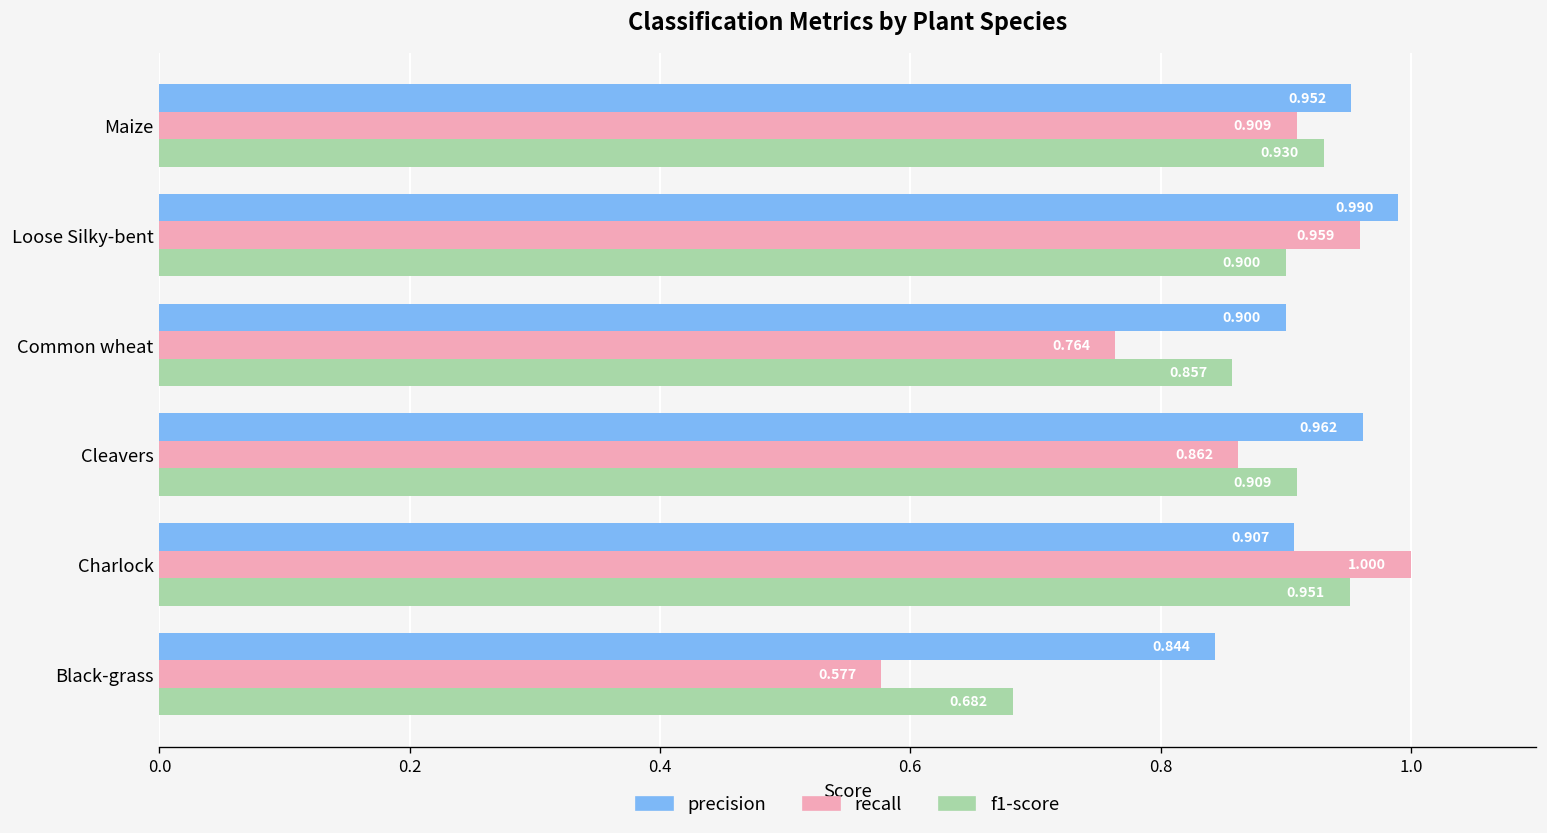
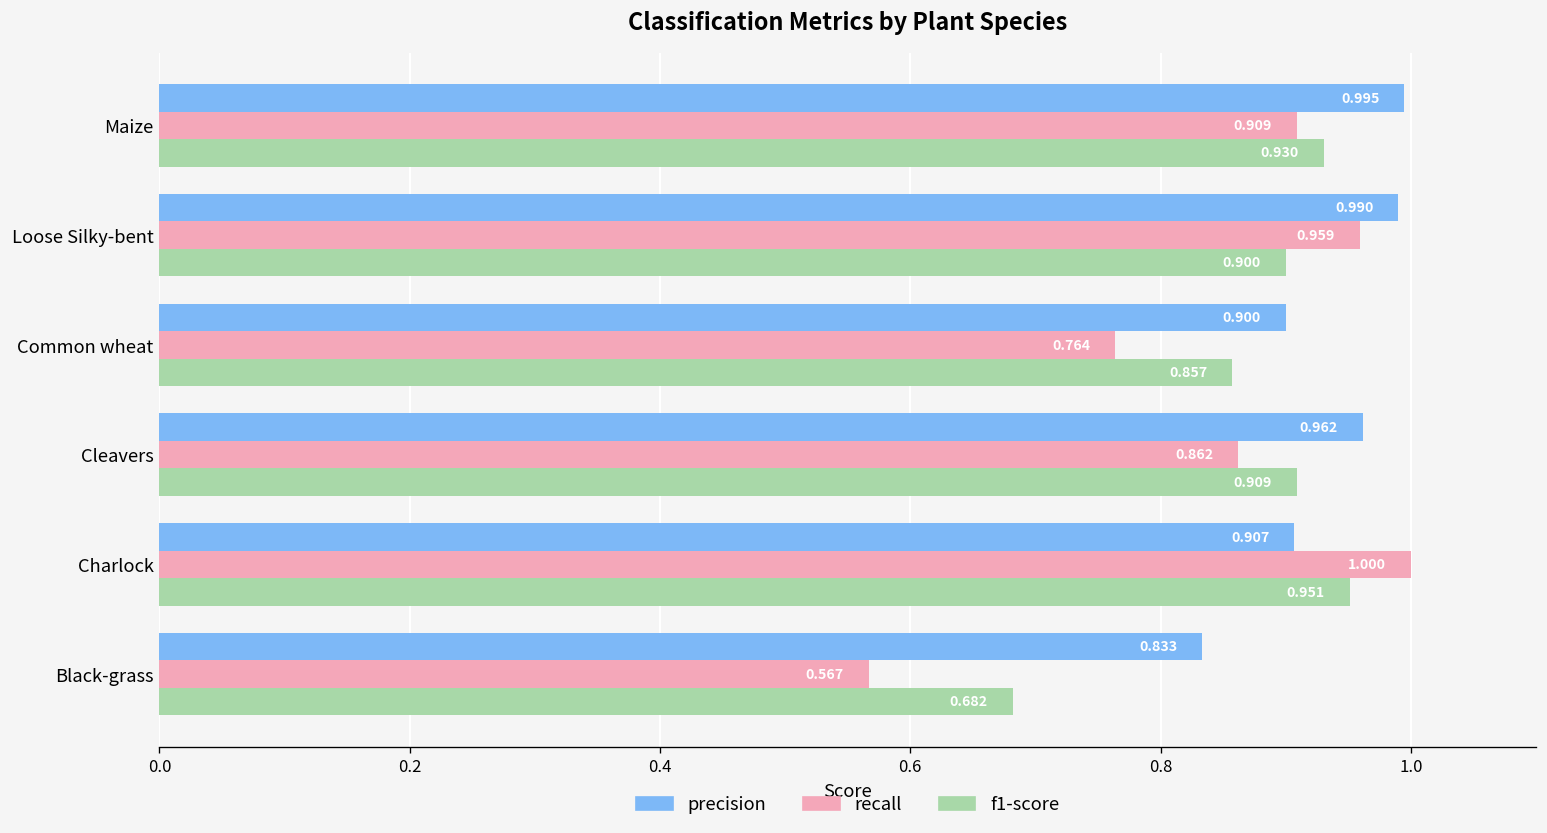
precision, Maize: 0.952 -> 0.995
precision, Black-grass: 0.844 -> 0.833
recall, Black-grass: 0.577 -> 0.567
